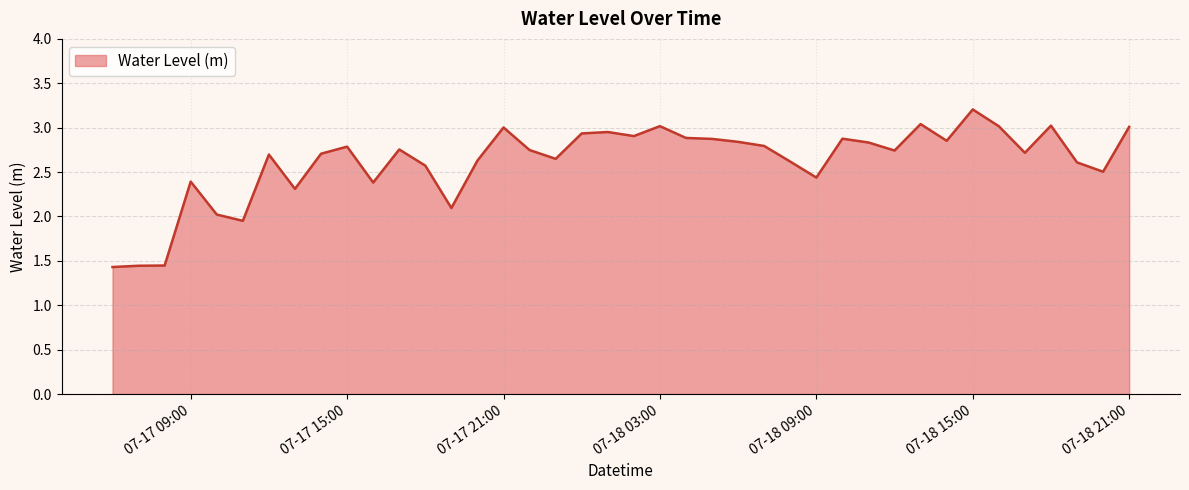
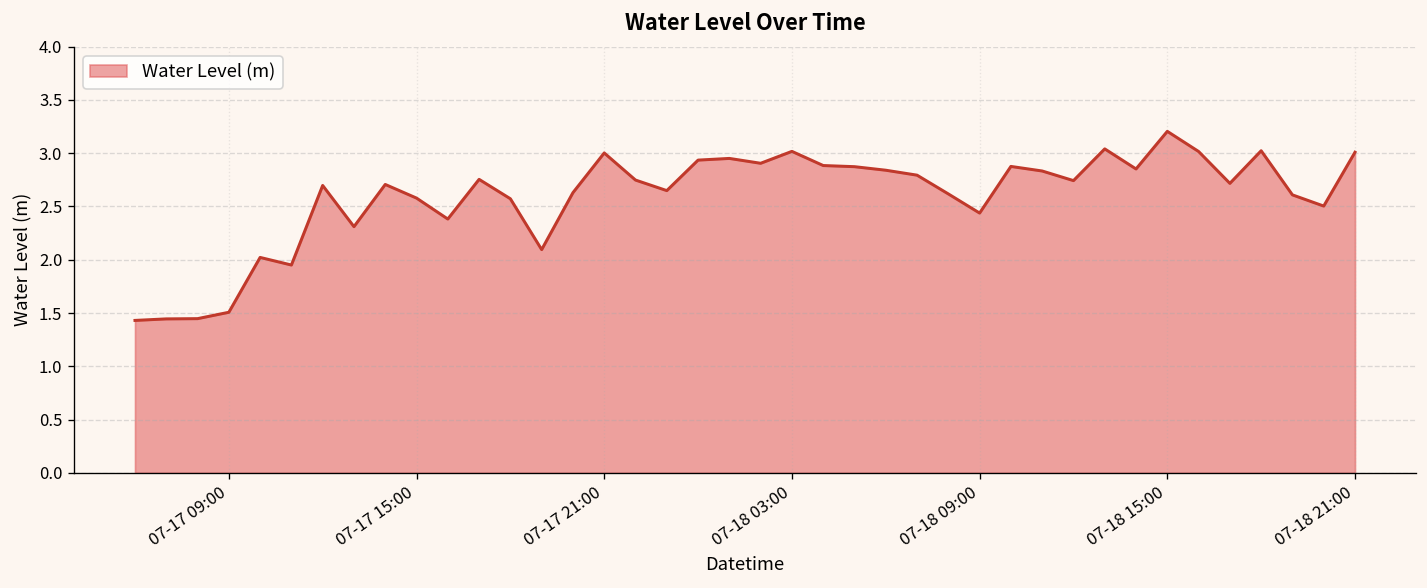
07-17 09:00: 2.4 -> 1.5
07-17 15:00: 2.8 -> 2.6
